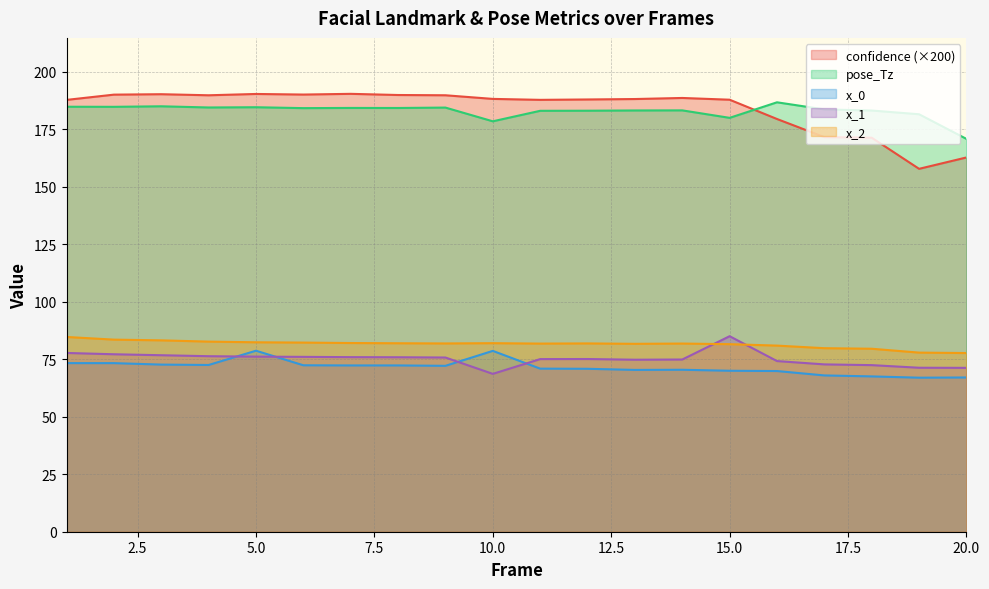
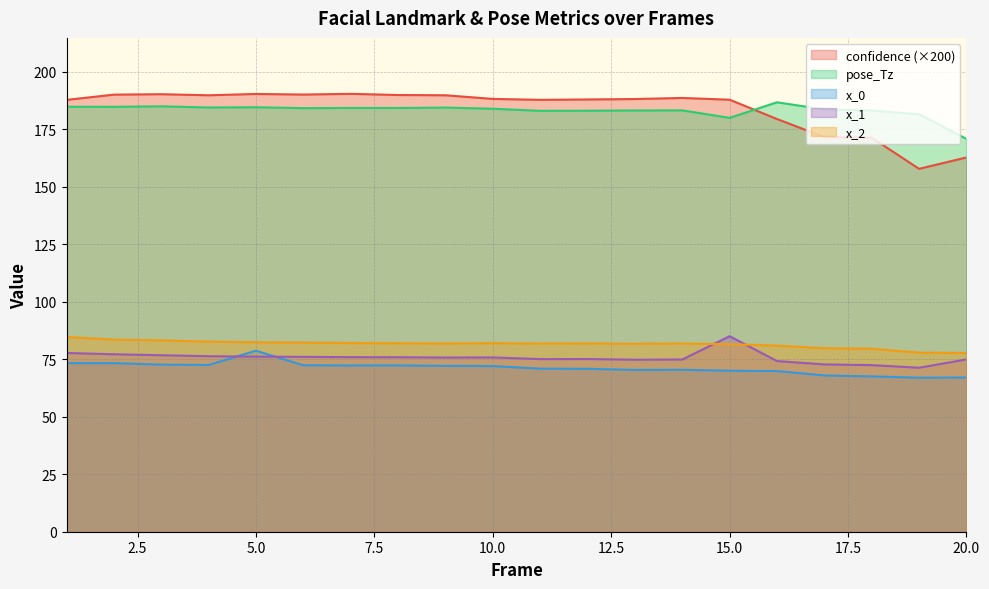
pose_Tz, 10.0: 178 -> 184
x_0, 10.0: 79 -> 72
x_1, 10.0: 69 -> 76
x_1, 20.0: 71 -> 75
